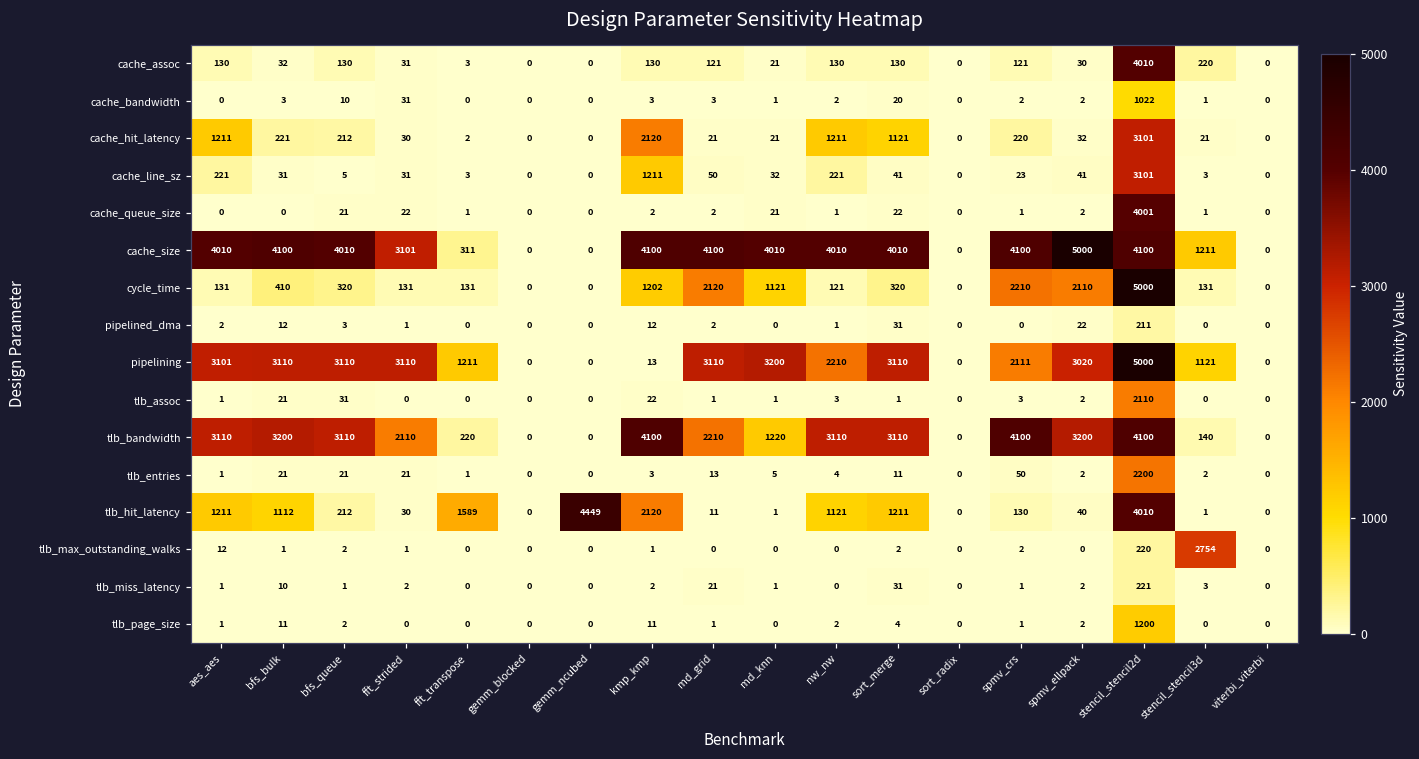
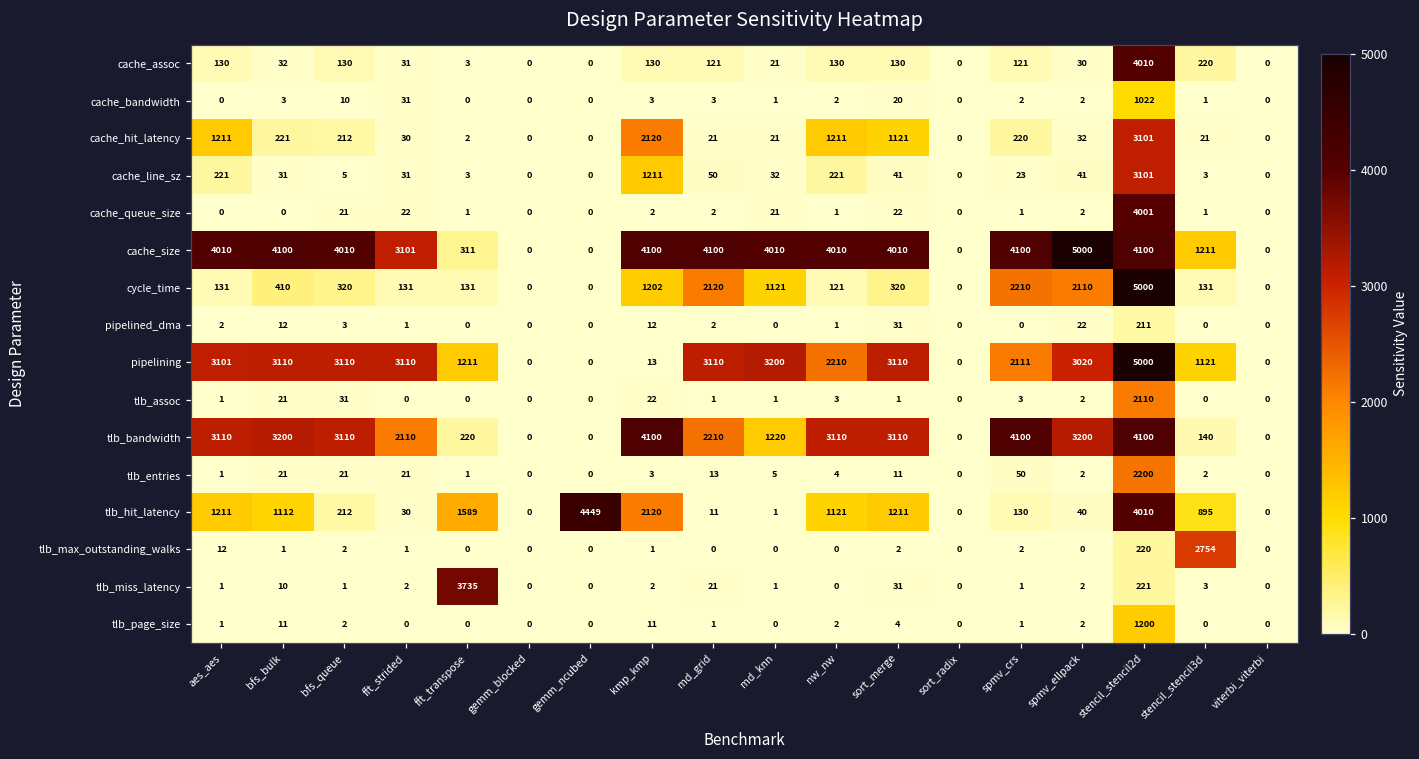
tlb_hit_latency, stencil_stencil3d: 1 -> 895
tlb_miss_latency, fft_transpose: 0 -> 3735
